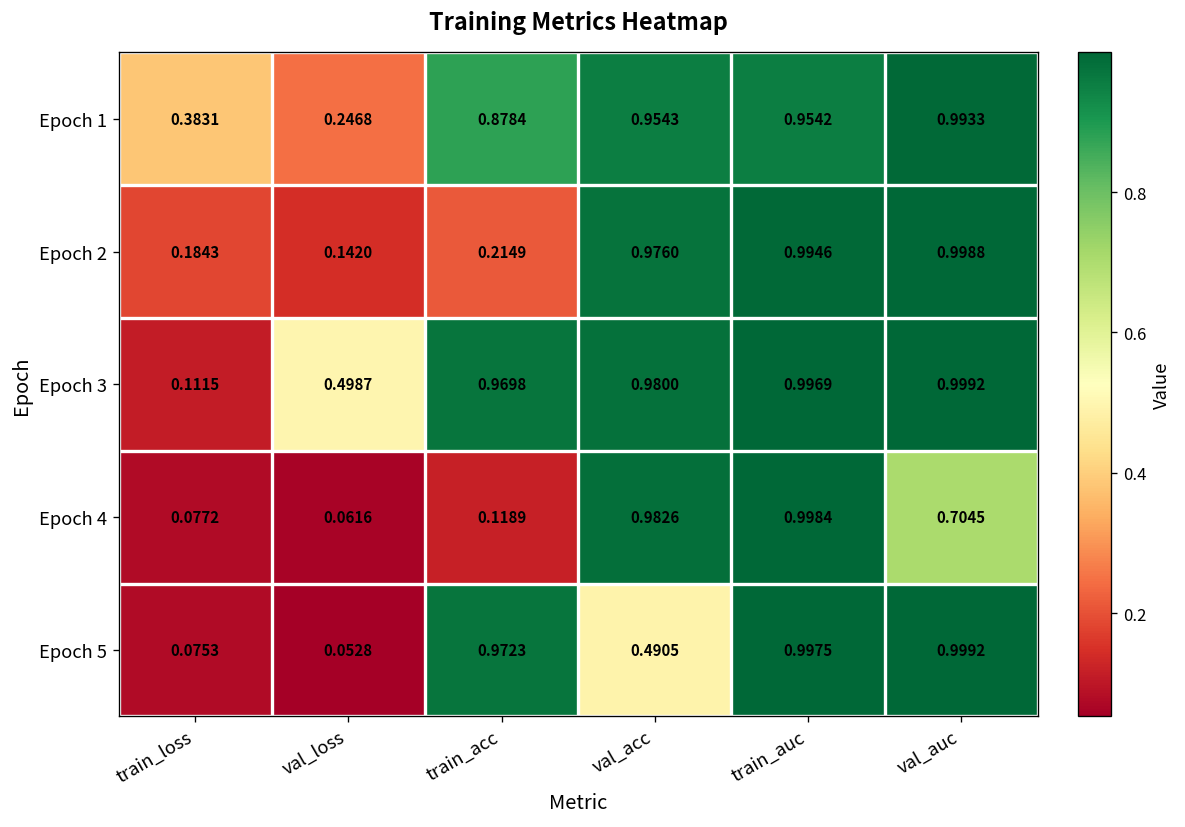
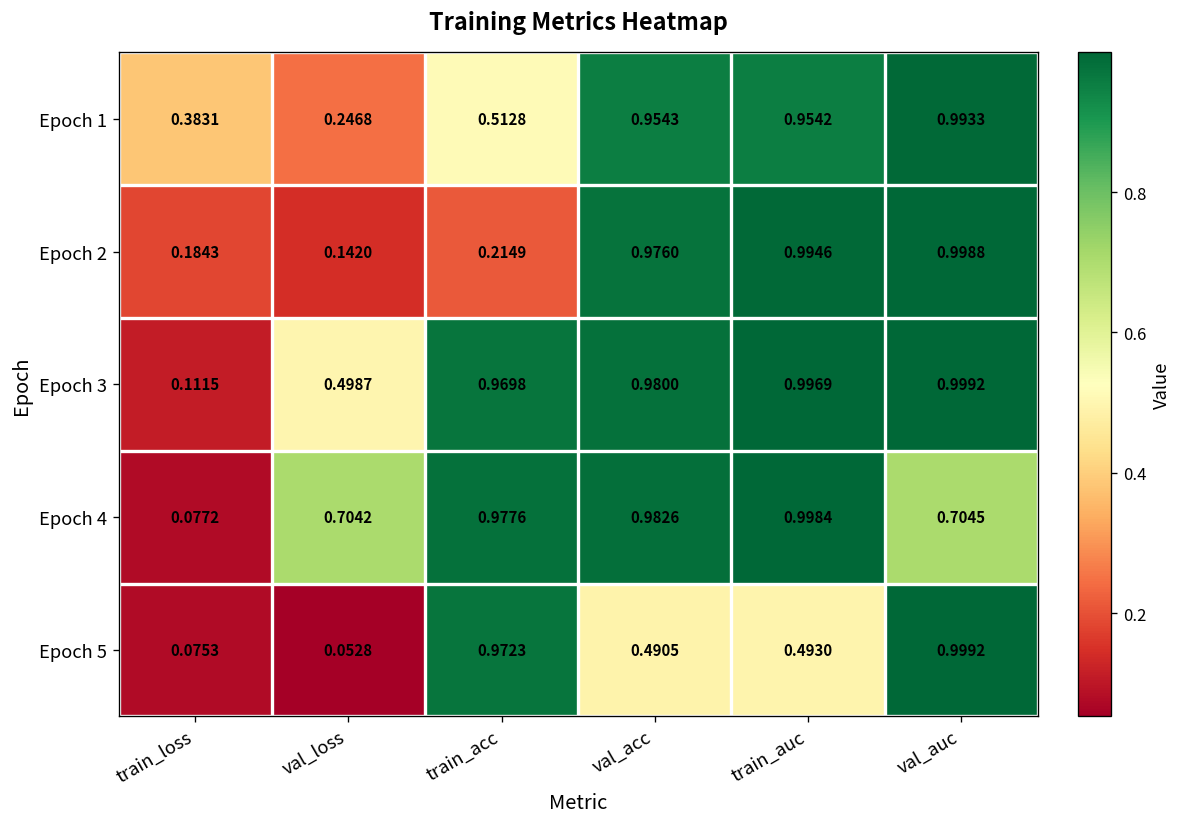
Epoch 1, train_acc: 0.8784 -> 0.5128
Epoch 4, val_loss: 0.0616 -> 0.7042
Epoch 4, train_acc: 0.1189 -> 0.9776
Epoch 5, train_auc: 0.9975 -> 0.4930
